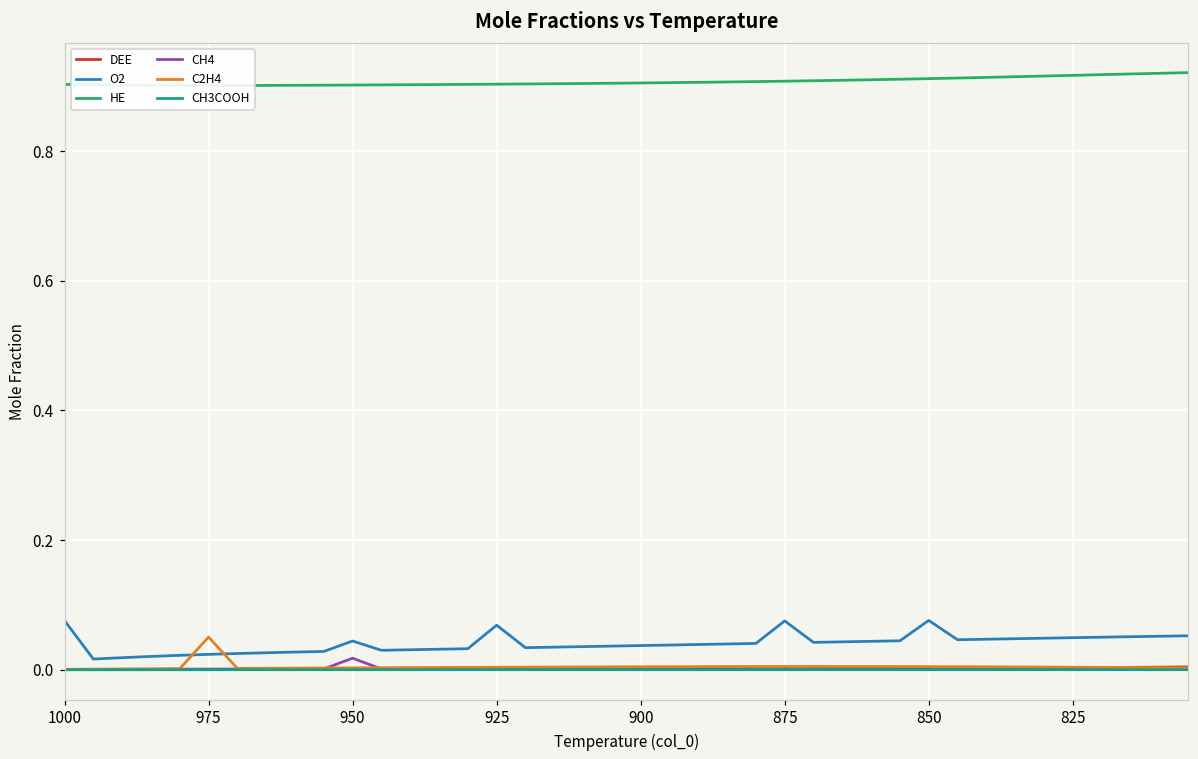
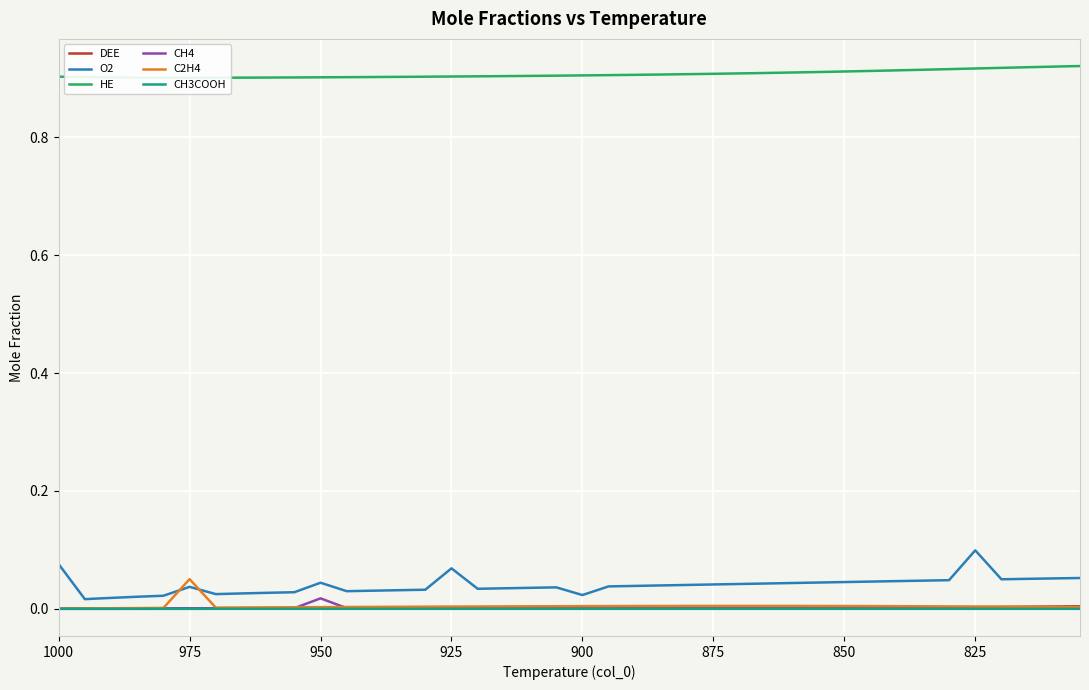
O2, 975: 0.02 -> 0.04
O2, 900: 0.04 -> 0.02
O2, 875: 0.08 -> 0.04
O2, 850: 0.08 -> 0.05
O2, 825: 0.05 -> 0.10
